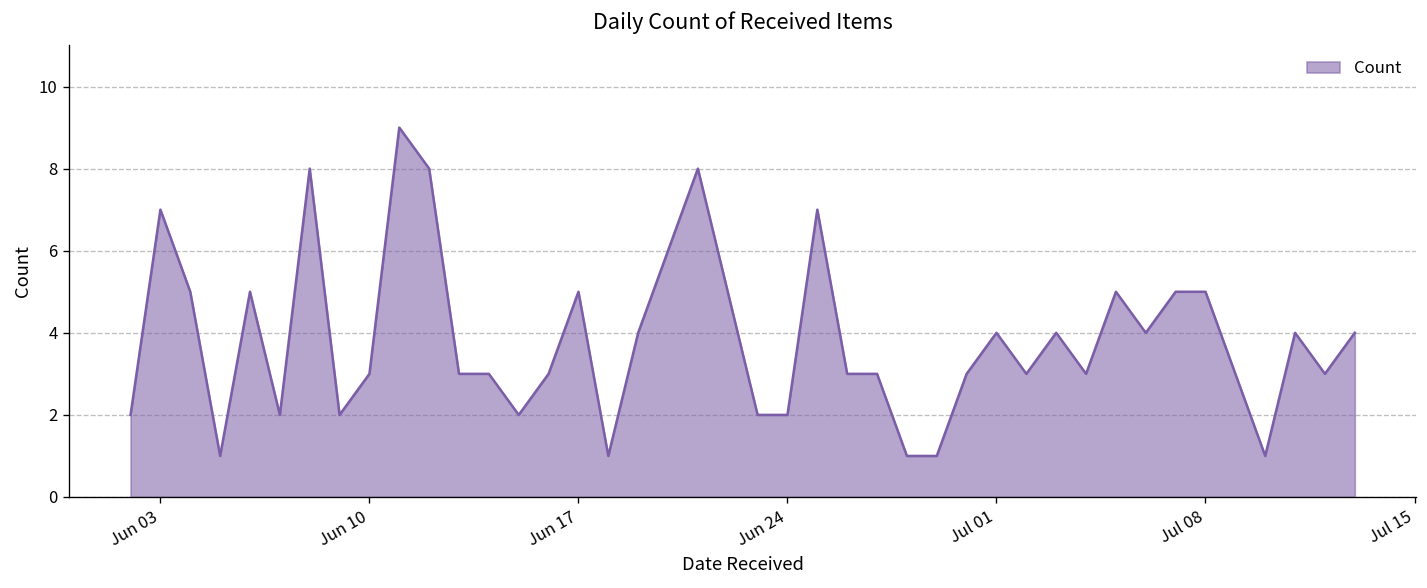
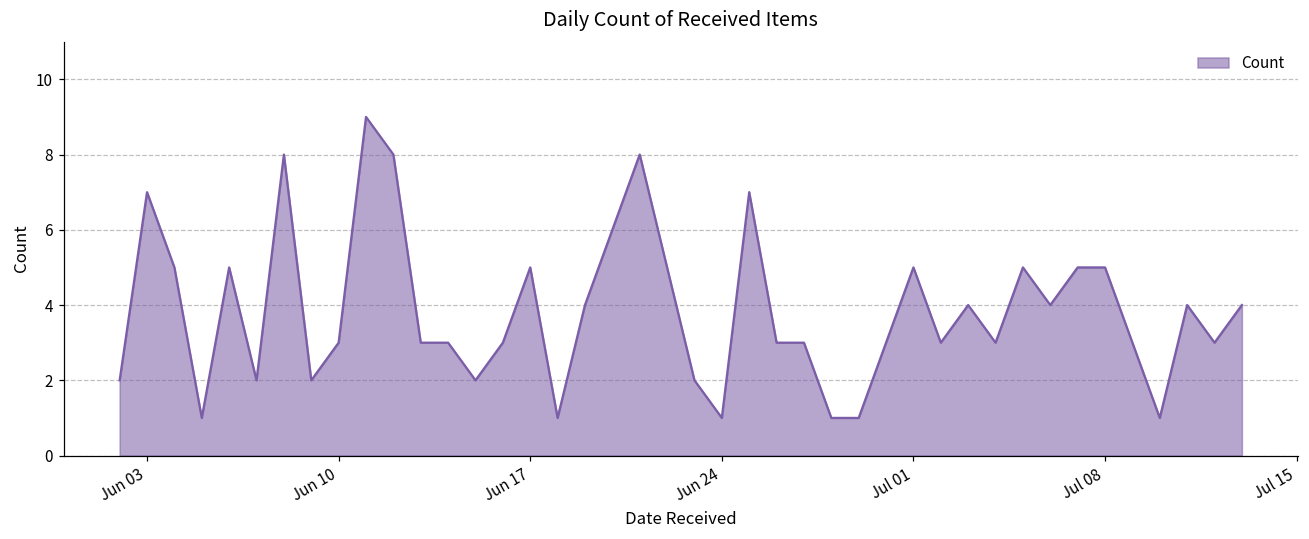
Jun 24: 2 -> 1
Jul 01: 4 -> 5
